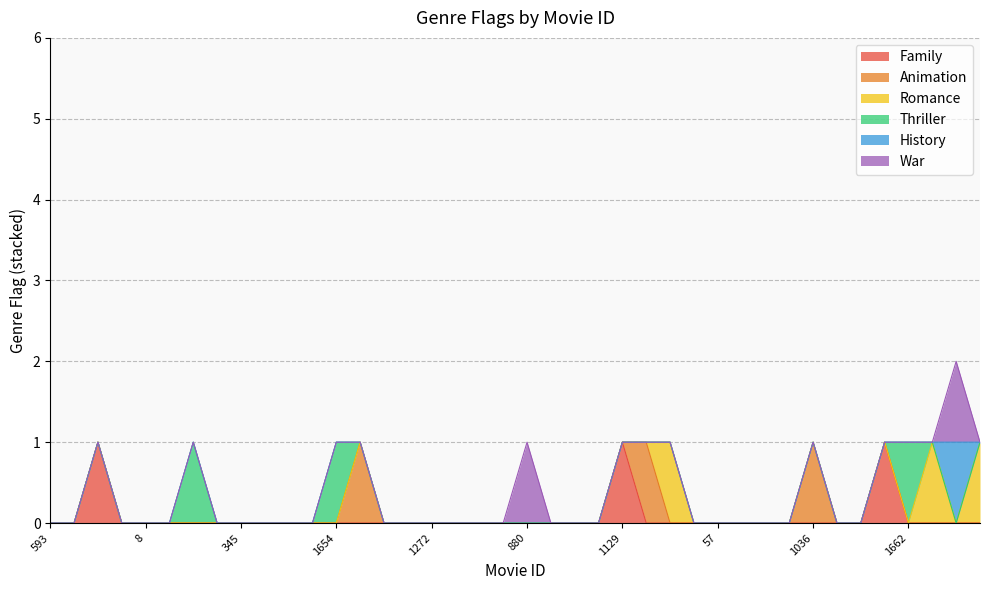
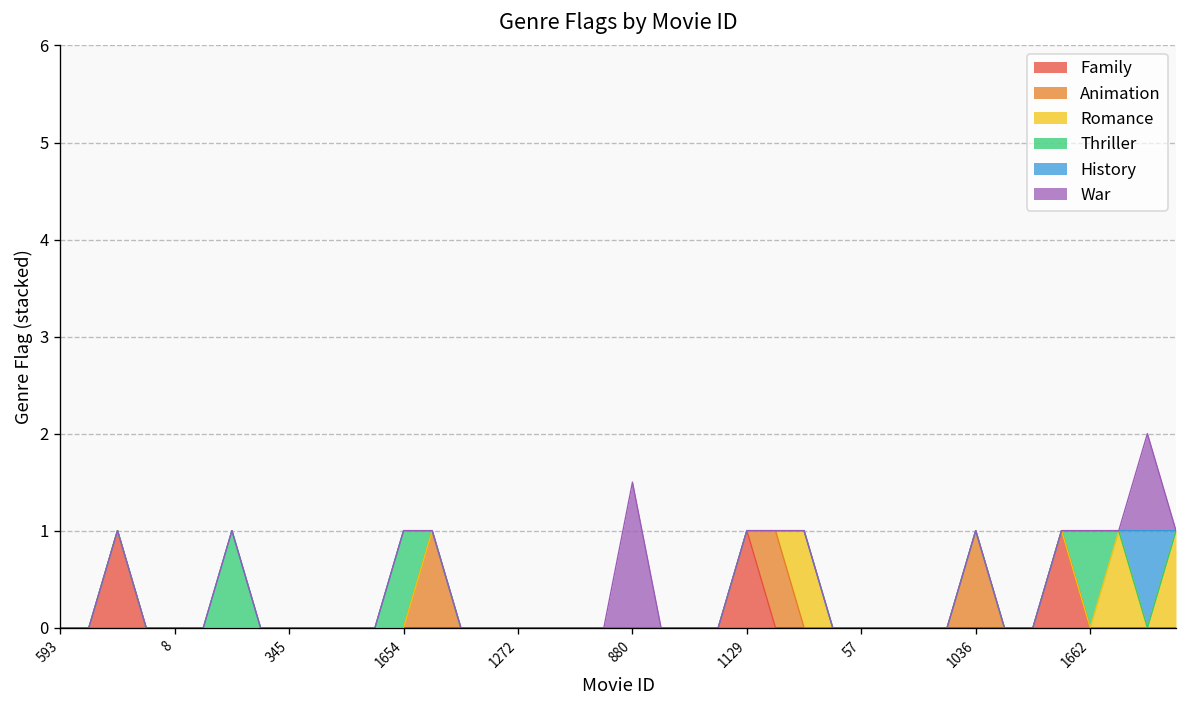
War, 880: 1.0 -> 1.5
